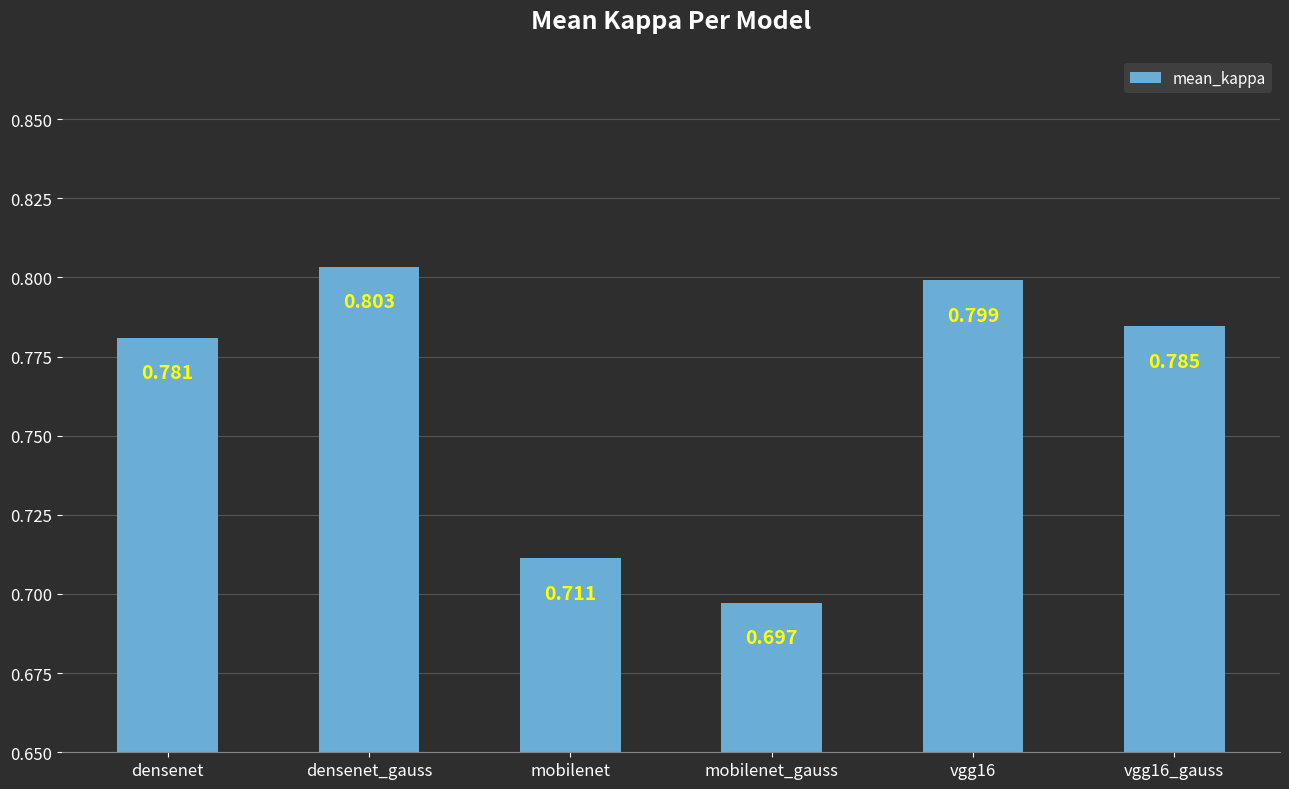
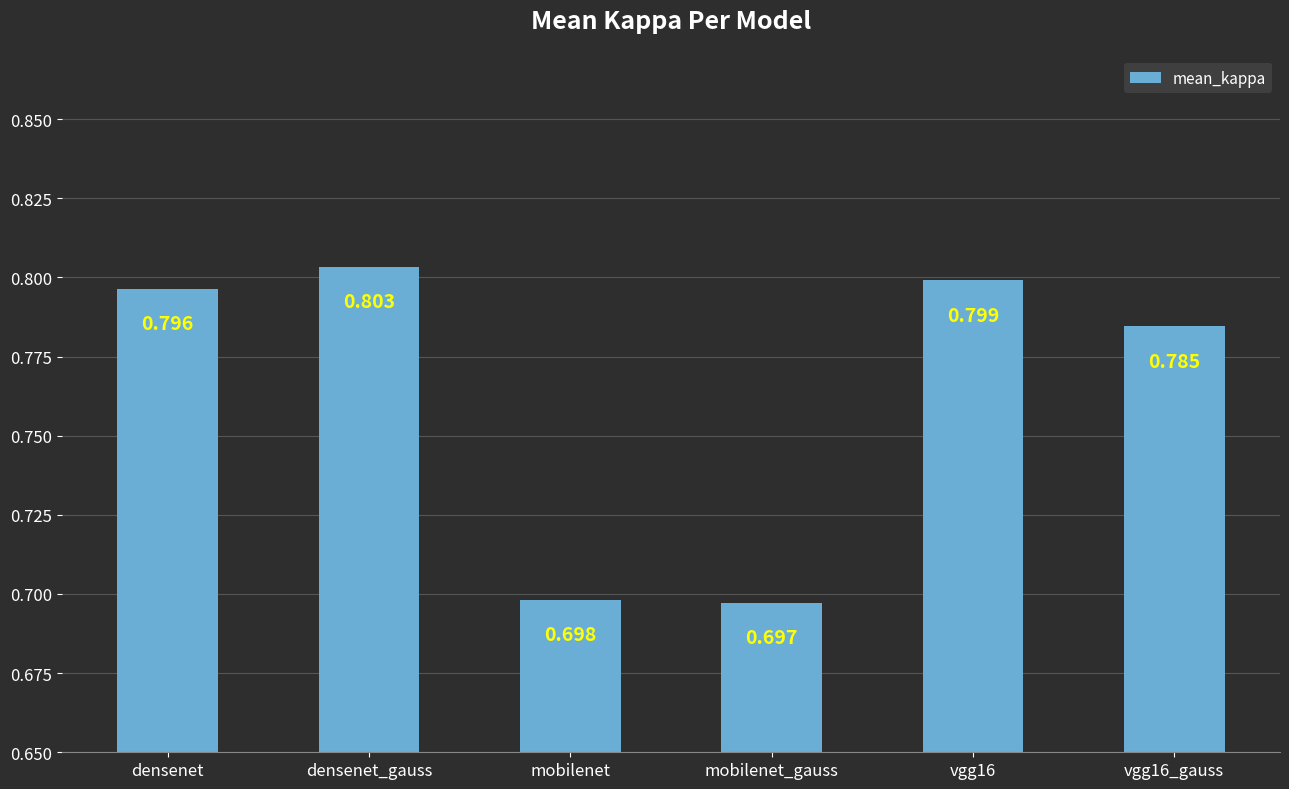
densenet: 0.781 -> 0.796
mobilenet: 0.711 -> 0.698
